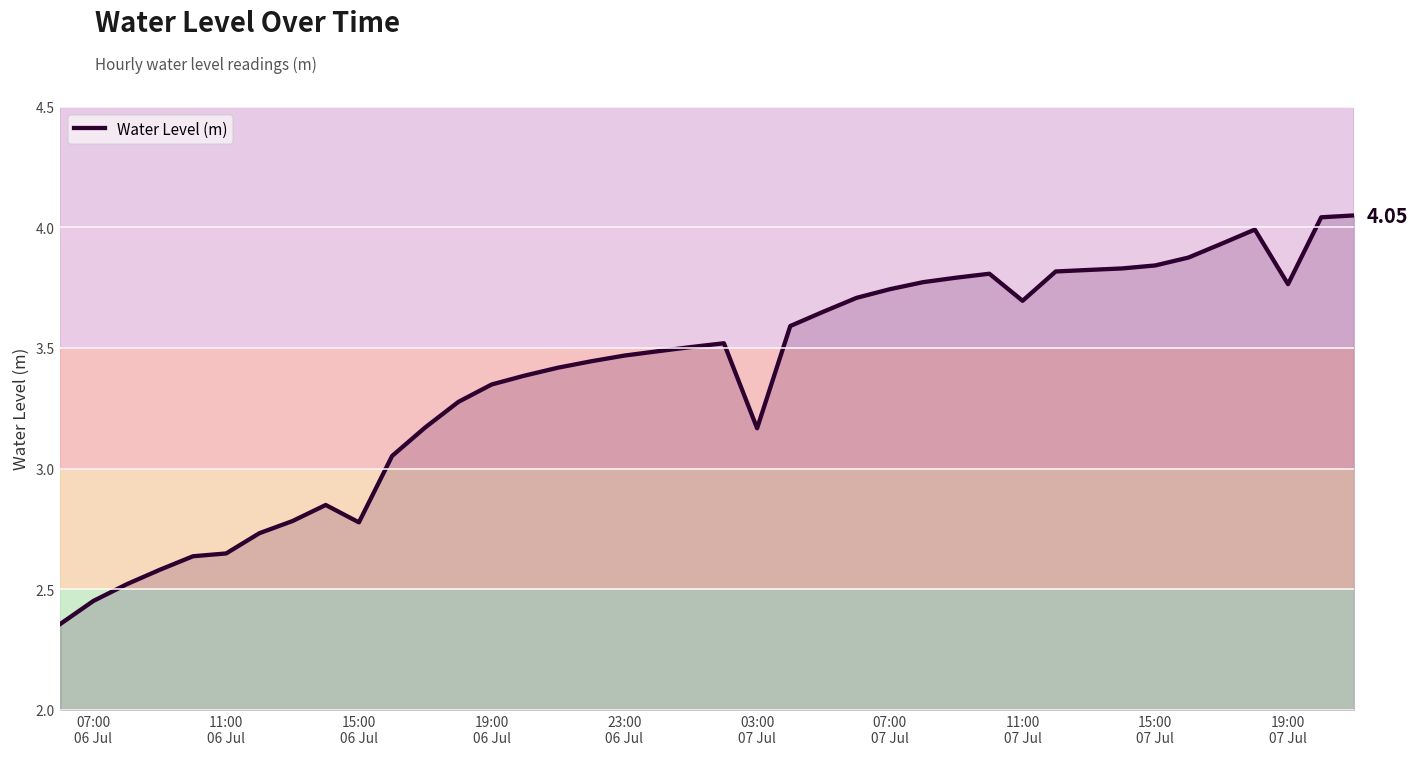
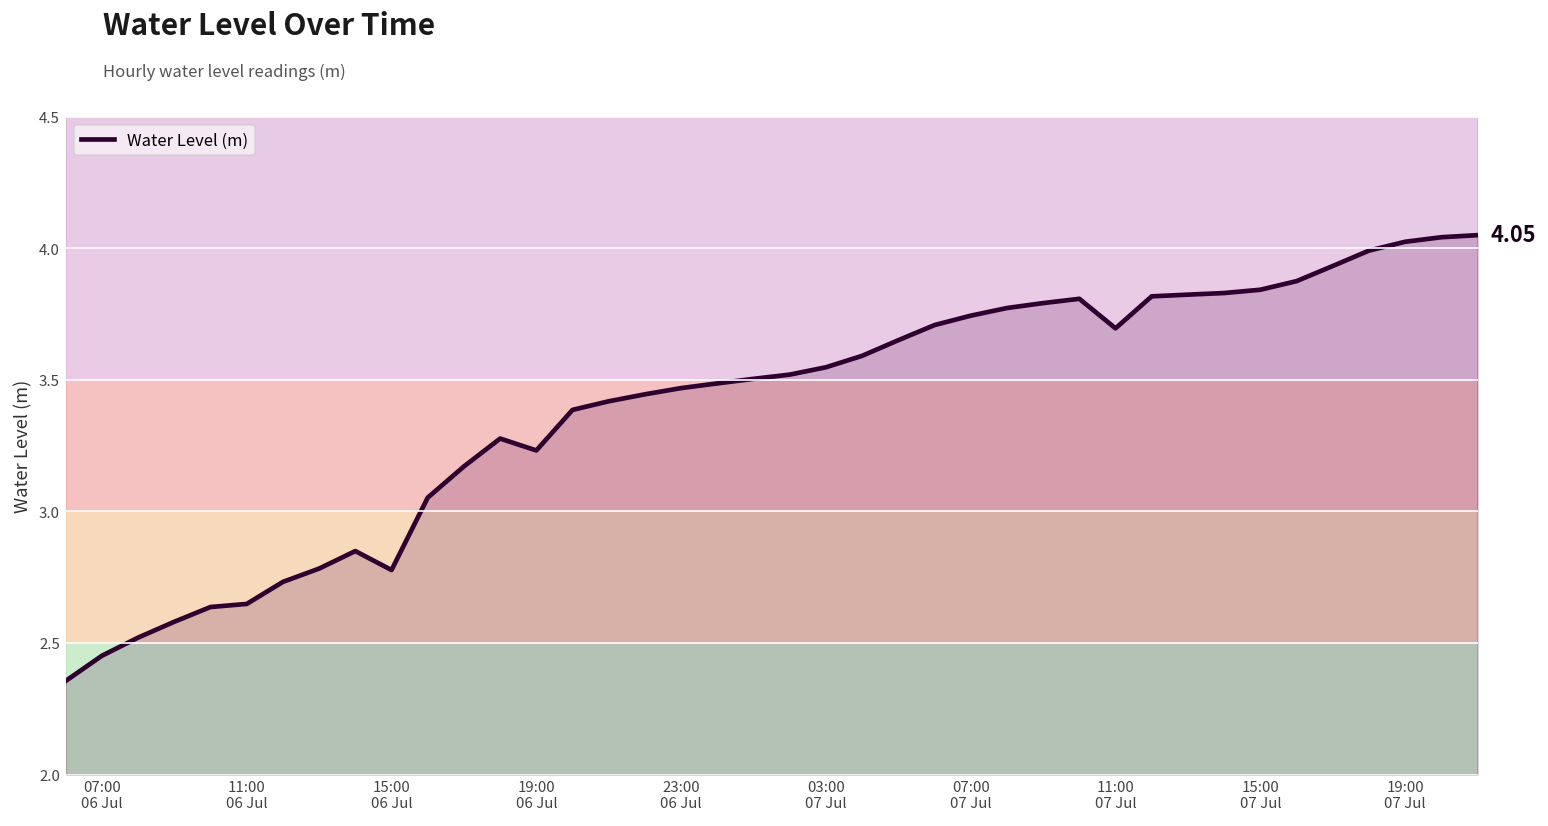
19:00 06 Jul: 3.35 -> 3.23
03:00 07 Jul: 3.17 -> 3.55
19:00 07 Jul: 3.77 -> 4.03
